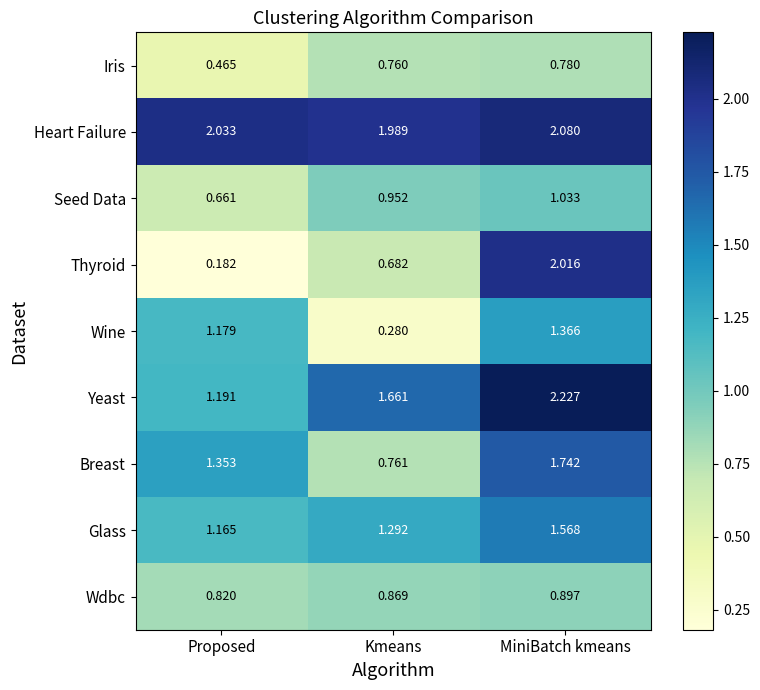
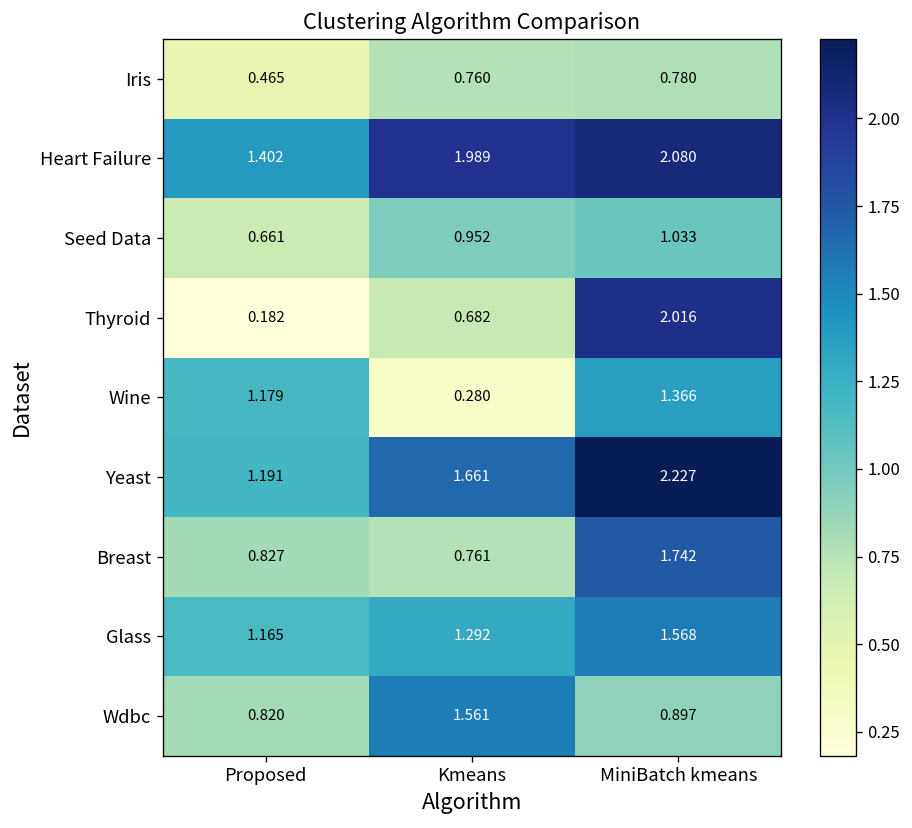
Heart Failure, Proposed: 2.033 -> 1.402
Breast, Proposed: 1.353 -> 0.827
Wdbc, Kmeans: 0.869 -> 1.561
